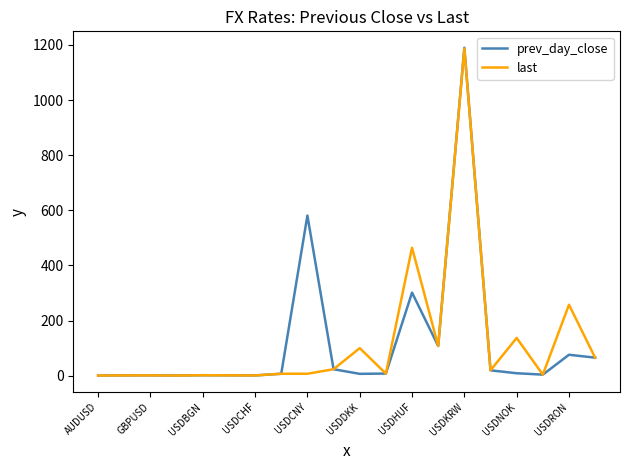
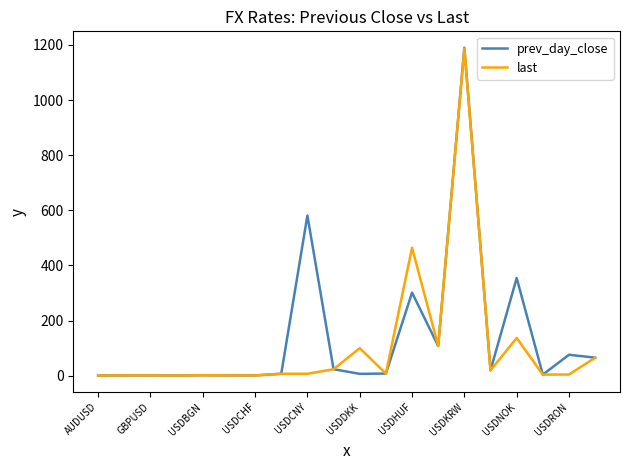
prev_day_close, USDNOK: 10 -> 350
last, USDRON: 260 -> 0
